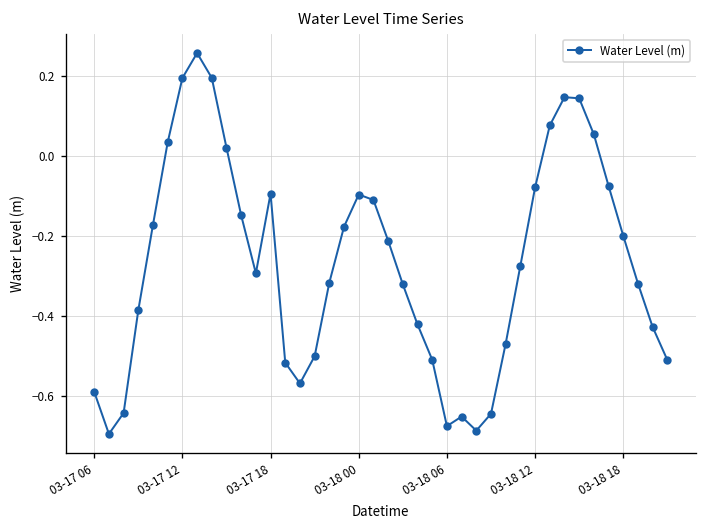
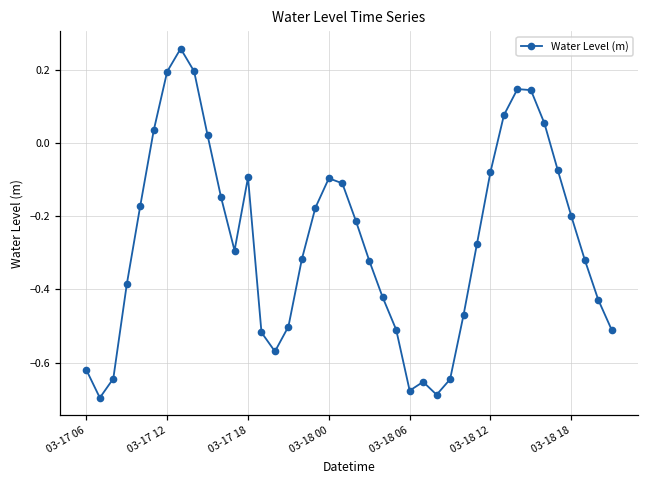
03-17 06: -0.59 -> -0.62
